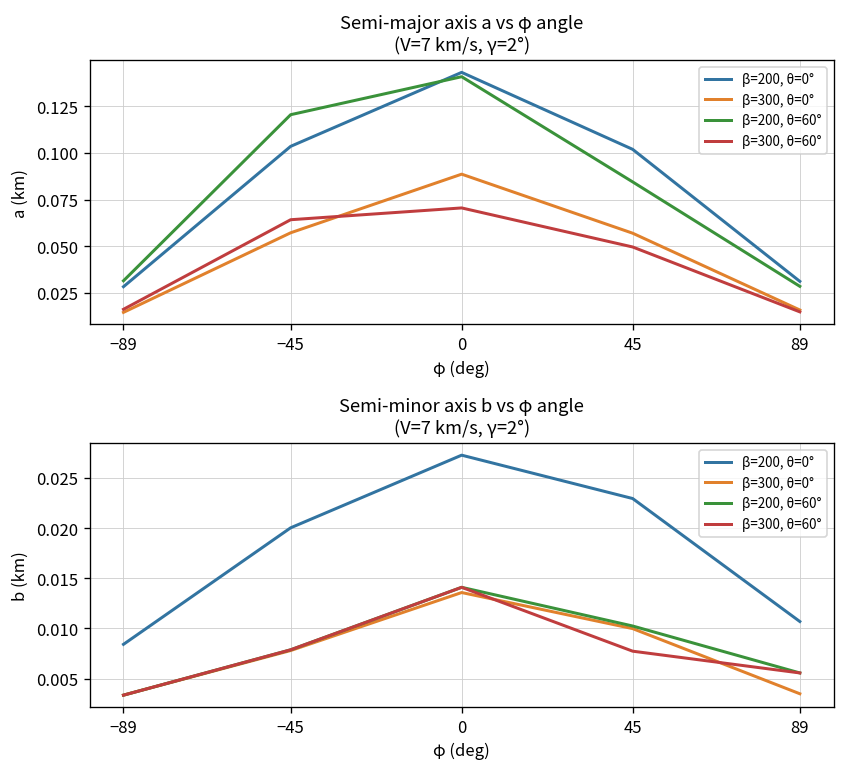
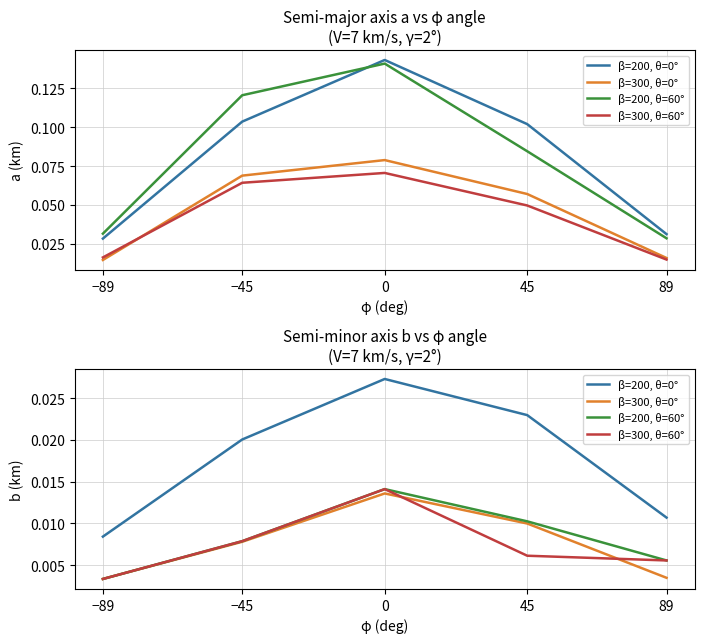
Semi-major axis a vs φ angle (V=7 km/s, γ=2°), β=300, θ=0°, −45: 0.057 -> 0.069
Semi-major axis a vs φ angle (V=7 km/s, γ=2°), β=300, θ=0°, 0: 0.089 -> 0.079
Semi-minor axis b vs φ angle (V=7 km/s, γ=2°), β=300, θ=60°, 45: 0.008 -> 0.006
